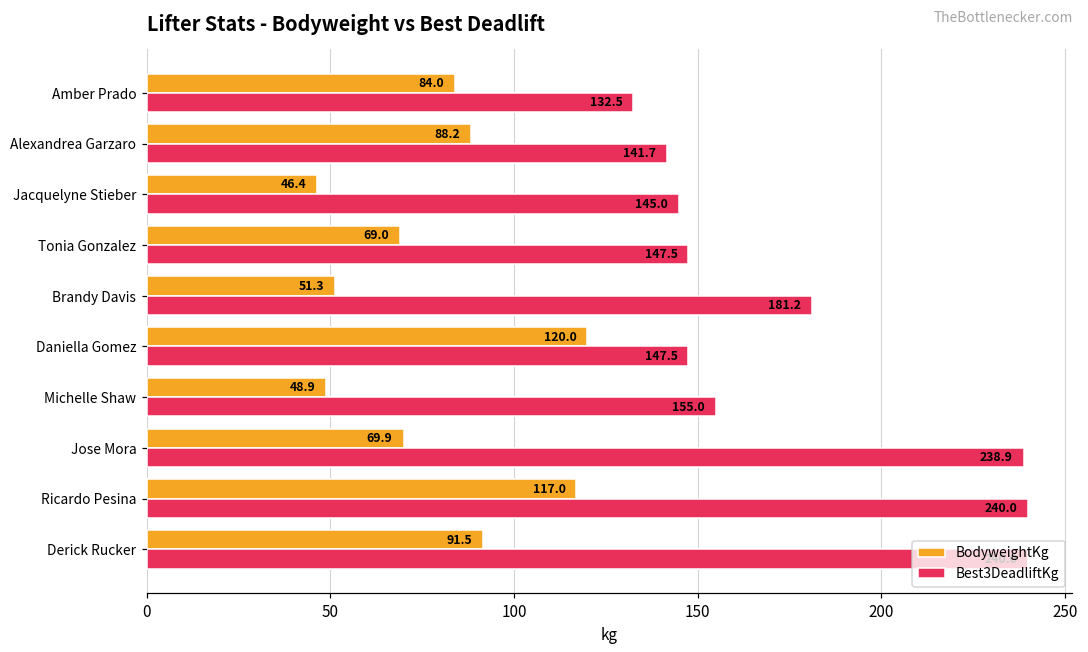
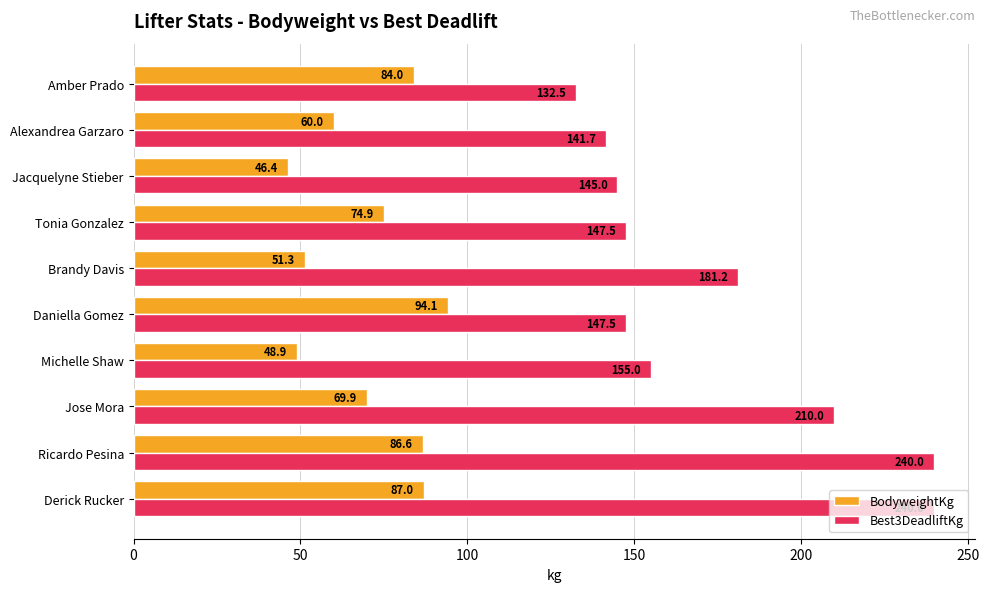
BodyweightKg, Alexandrea Garzaro: 88.2 -> 60.0
BodyweightKg, Tonia Gonzalez: 69.0 -> 74.9
BodyweightKg, Daniella Gomez: 120.0 -> 94.1
Best3DeadliftKg, Jose Mora: 238.9 -> 210.0
BodyweightKg, Ricardo Pesina: 117.0 -> 86.6
BodyweightKg, Derick Rucker: 91.5 -> 87.0
